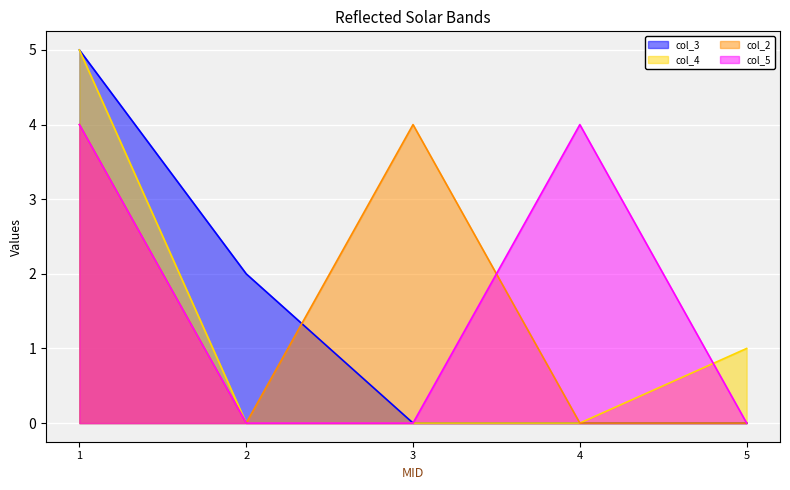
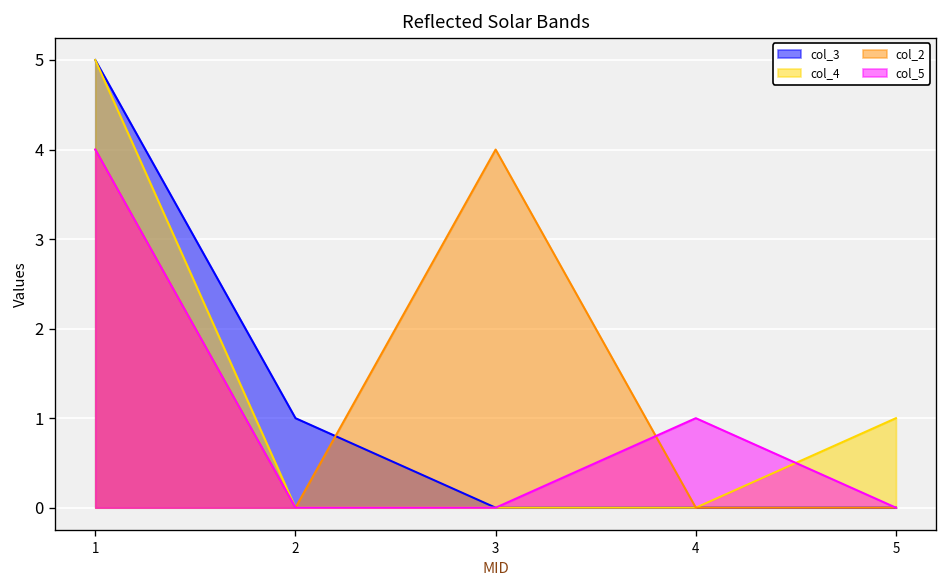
col_3, 2: 2 -> 1
col_5, 4: 4 -> 1
